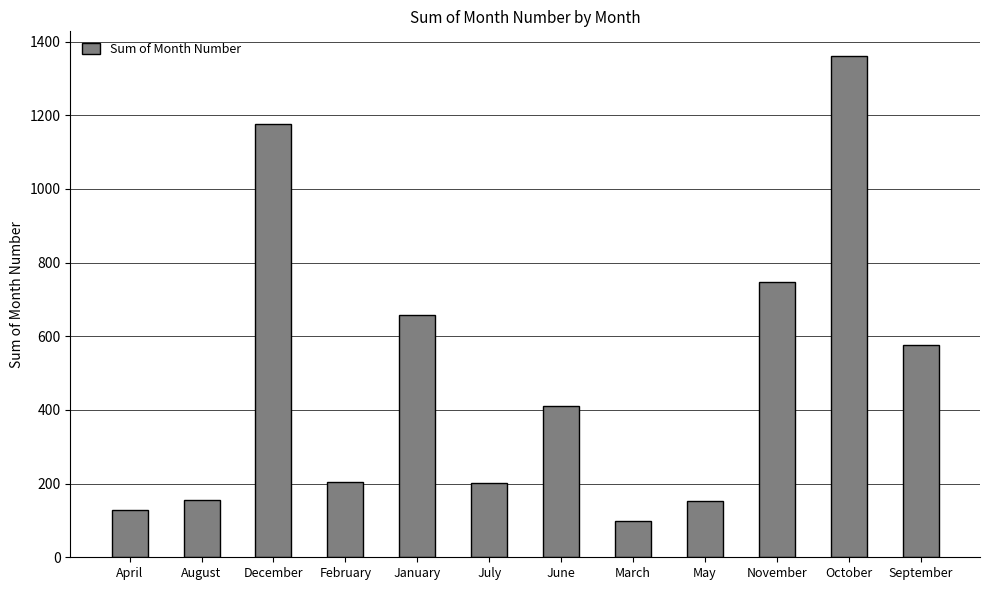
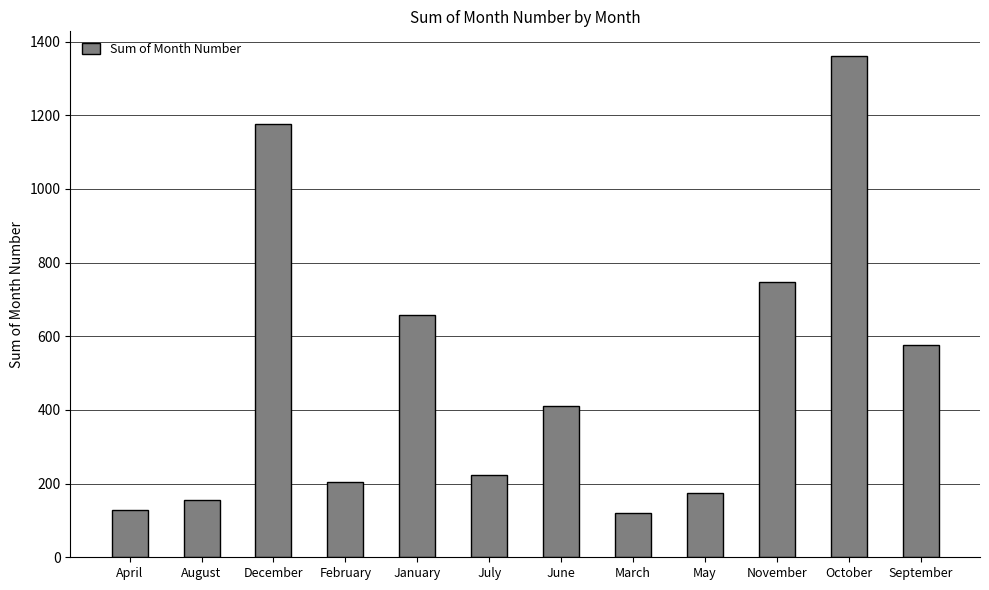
July: 200 -> 220
March: 100 -> 120
May: 150 -> 180
